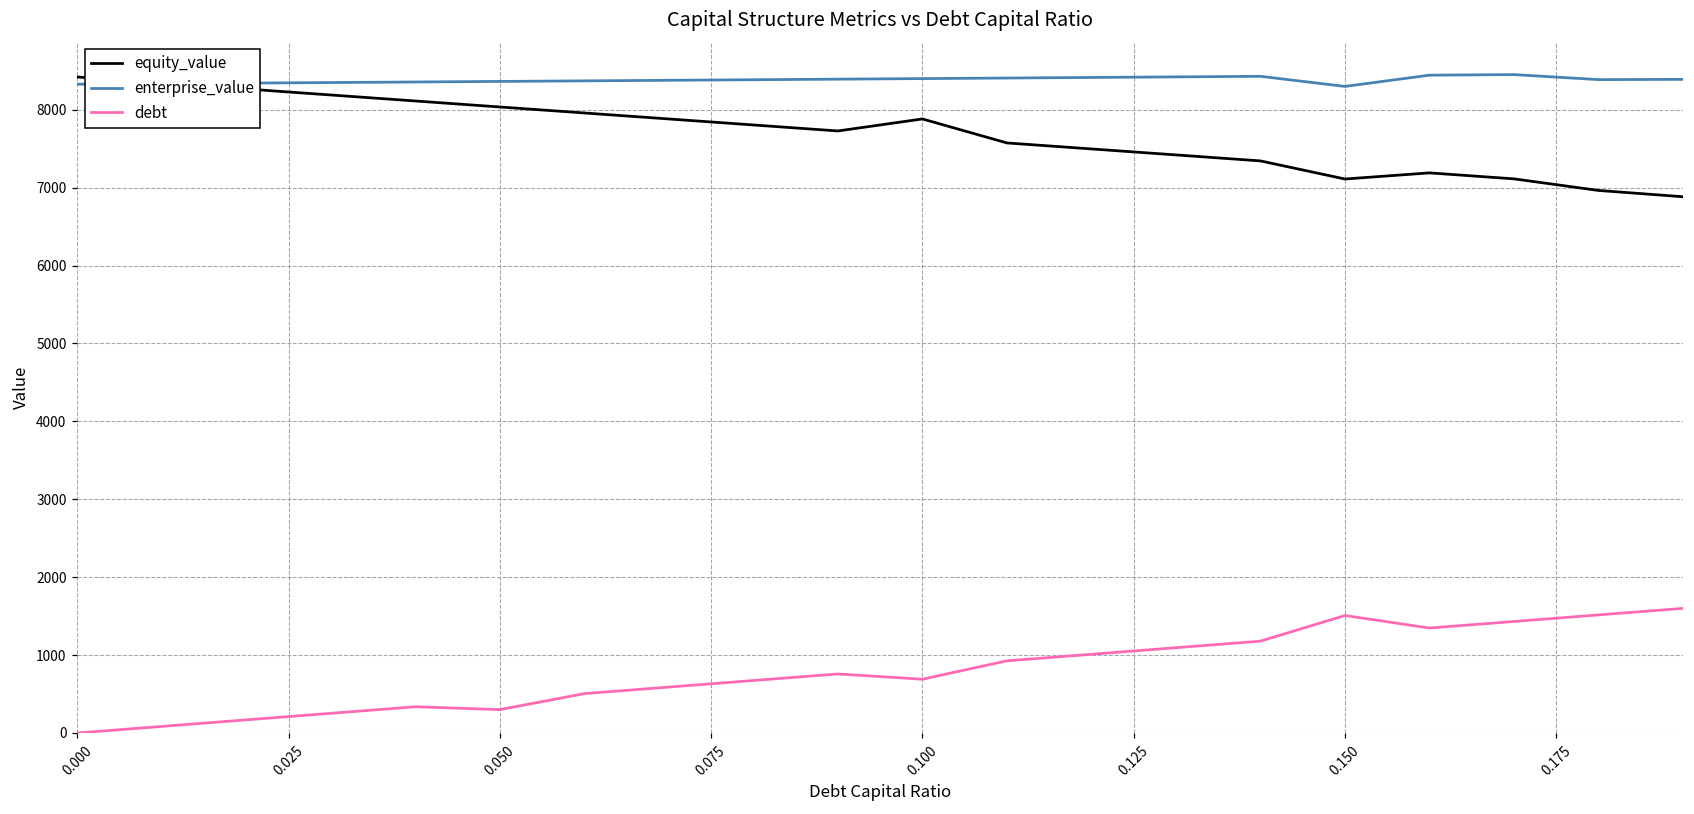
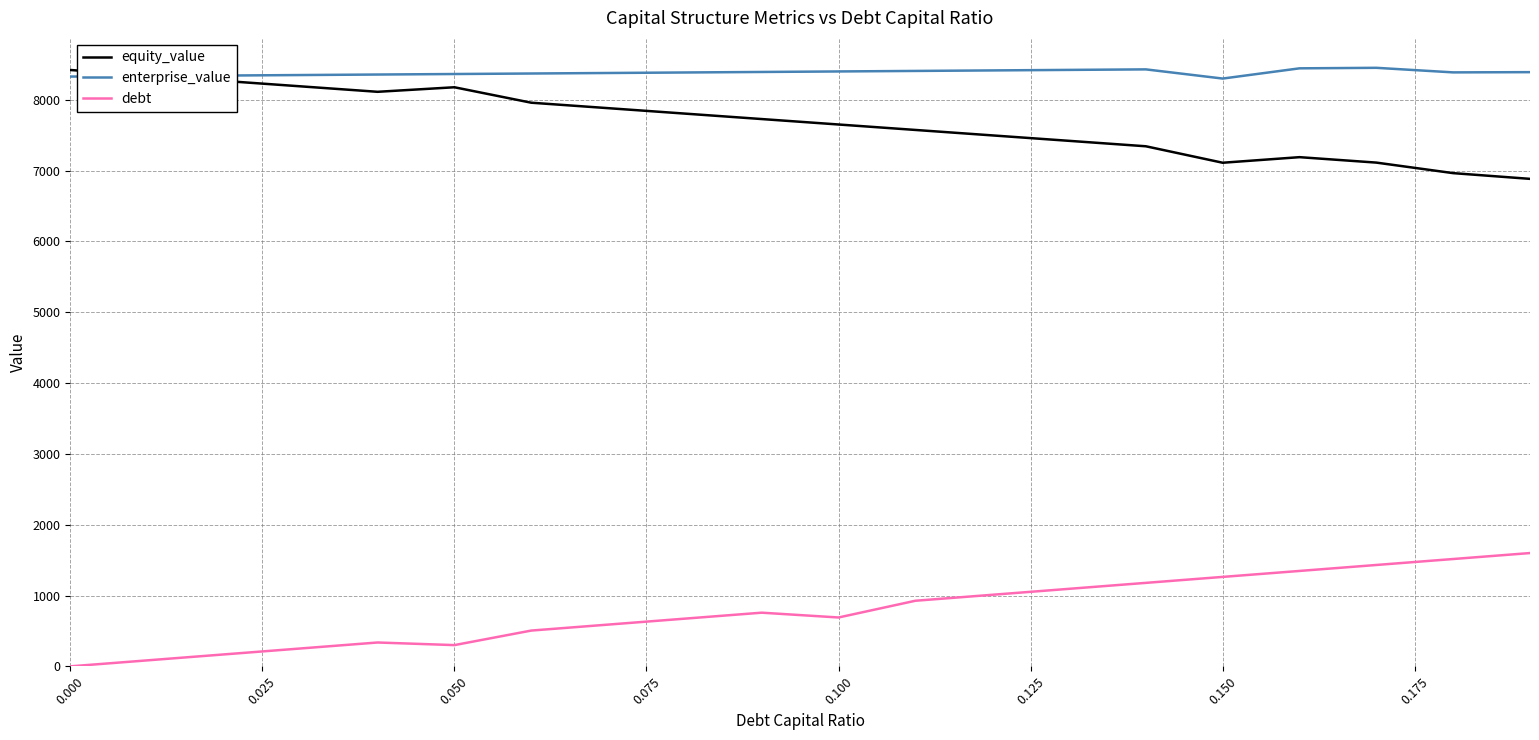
equity_value, 0.050: 8000 -> 8200
equity_value, 0.100: 7900 -> 7700
debt, 0.150: 1500 -> 1300
